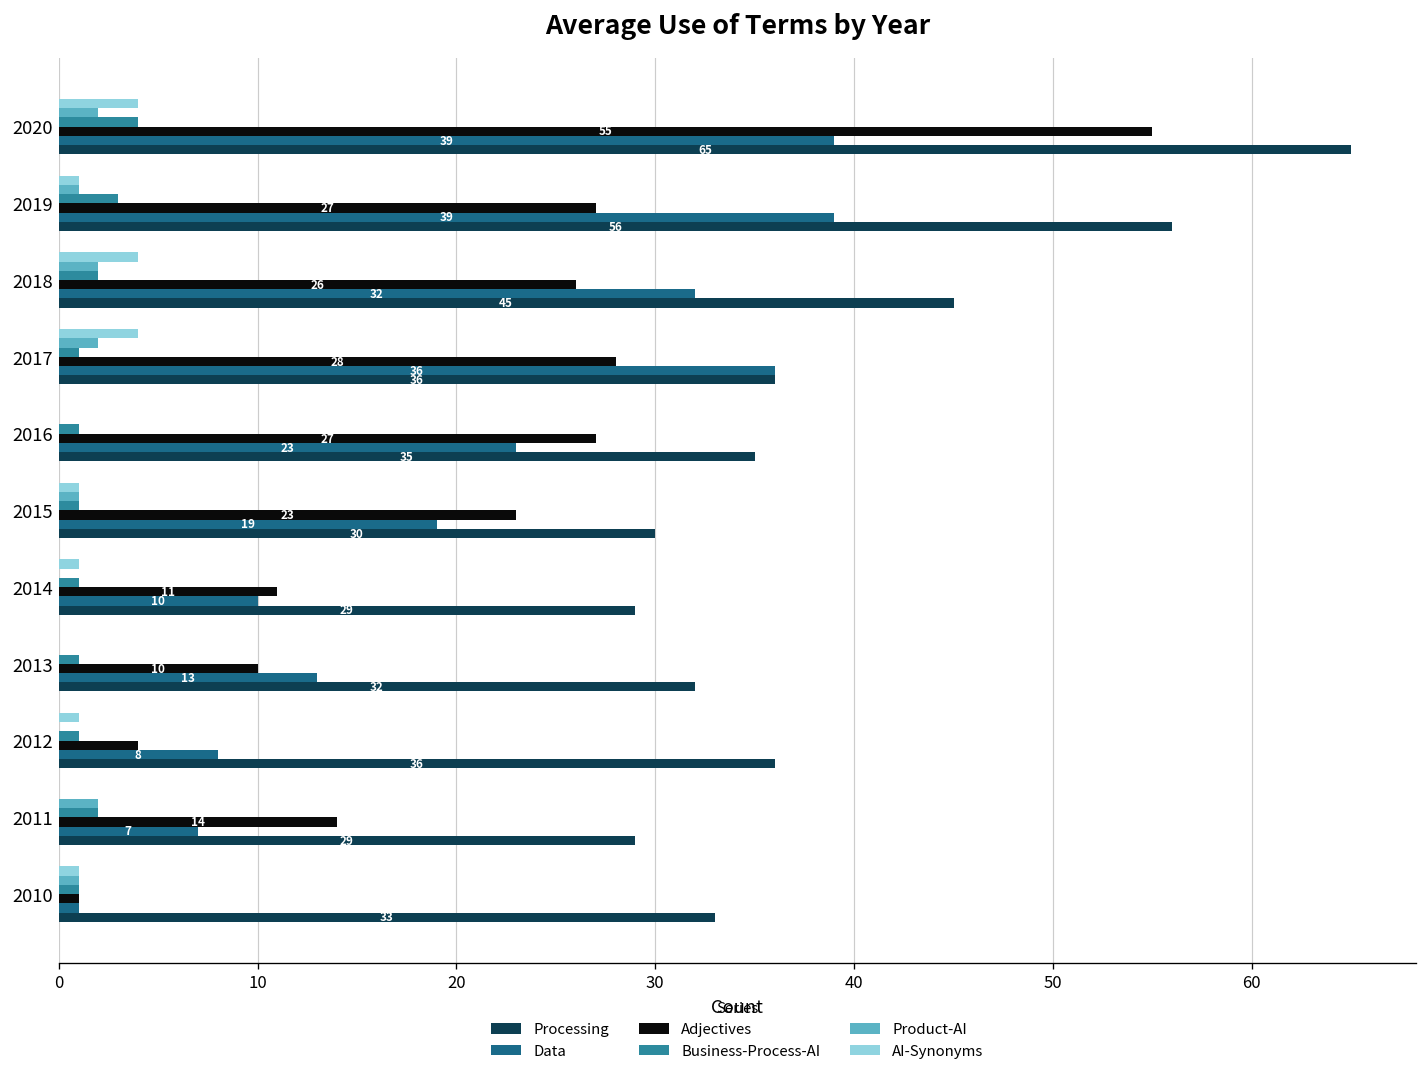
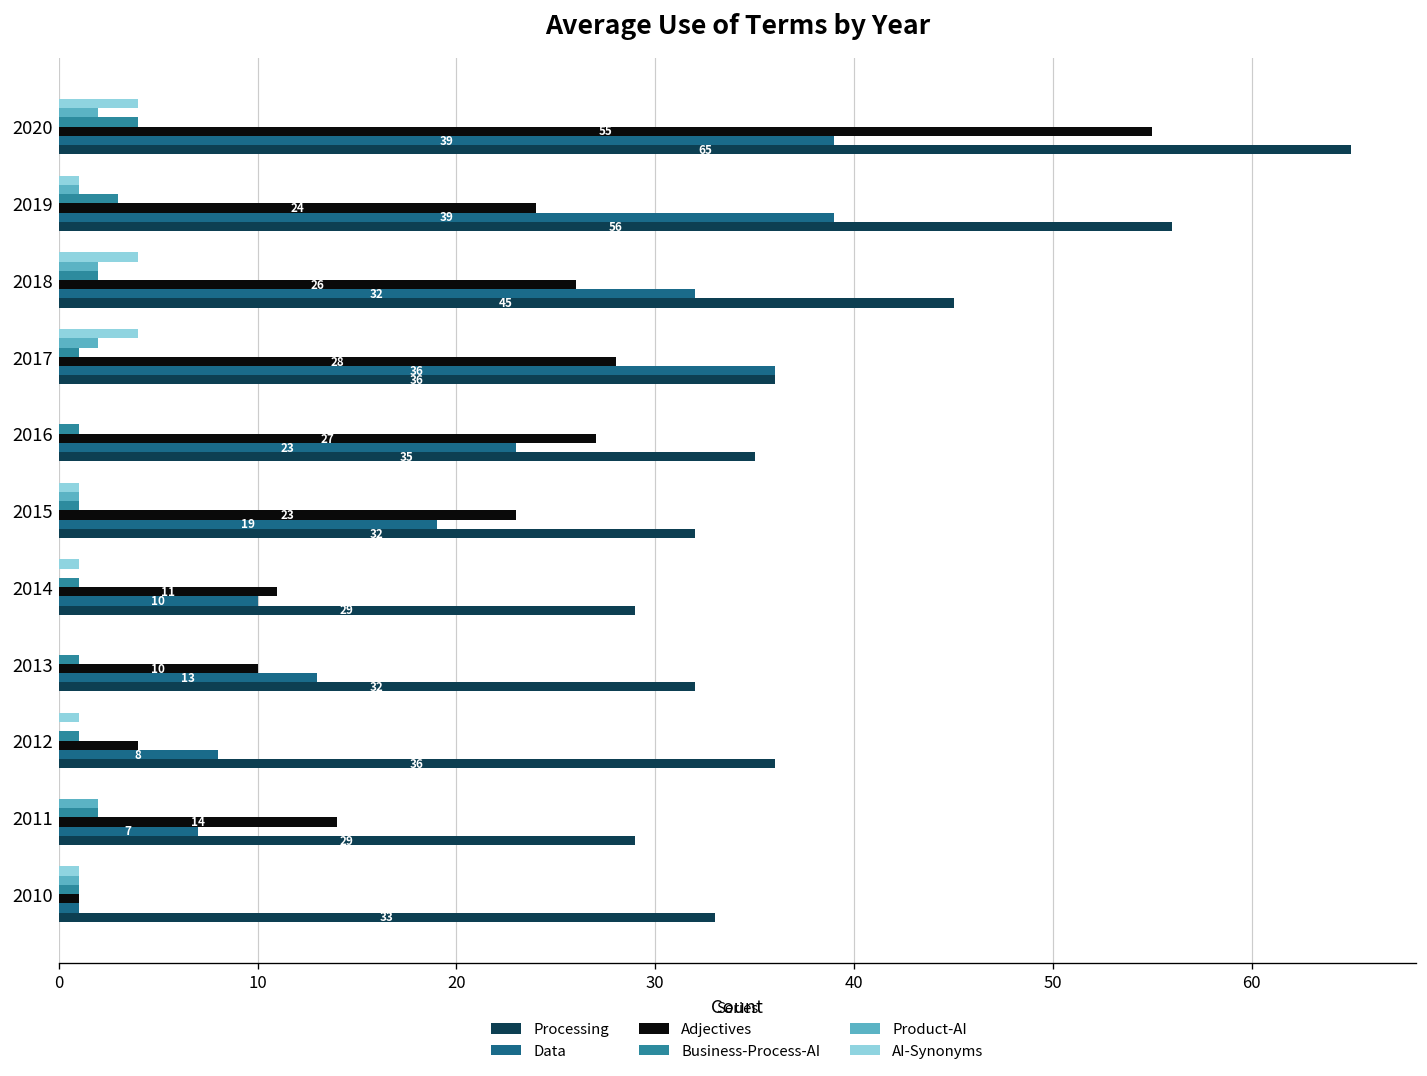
Adjectives, 2019: 27 -> 24
Processing, 2015: 30 -> 32
